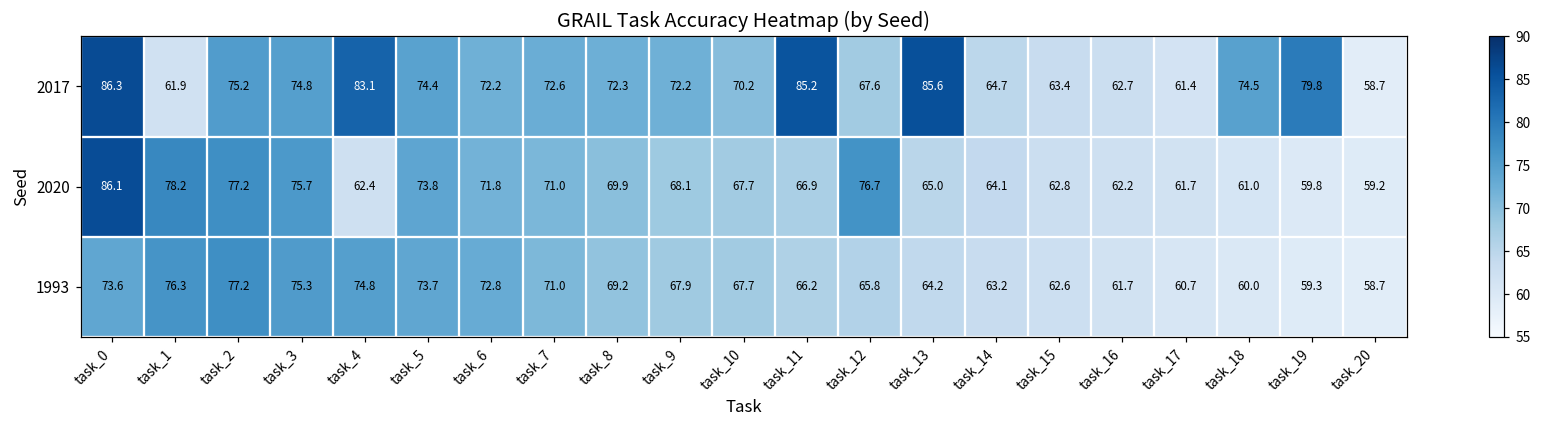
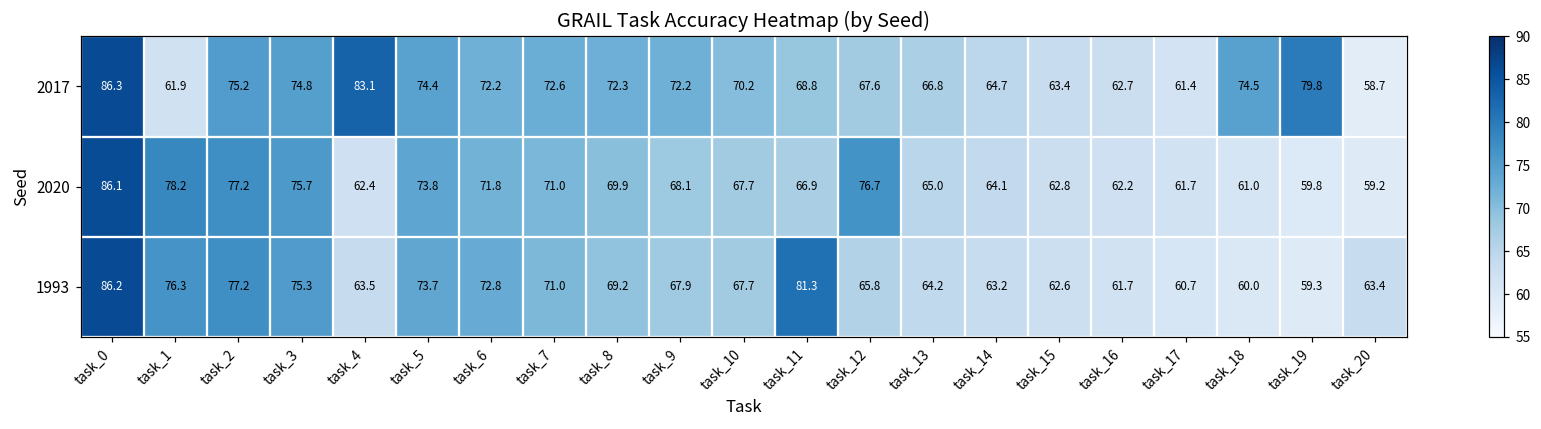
2017, task_11: 85.2 -> 68.8
2017, task_13: 85.6 -> 66.8
1993, task_0: 73.6 -> 86.2
1993, task_4: 74.8 -> 63.5
1993, task_11: 66.2 -> 81.3
1993, task_20: 58.7 -> 63.4
